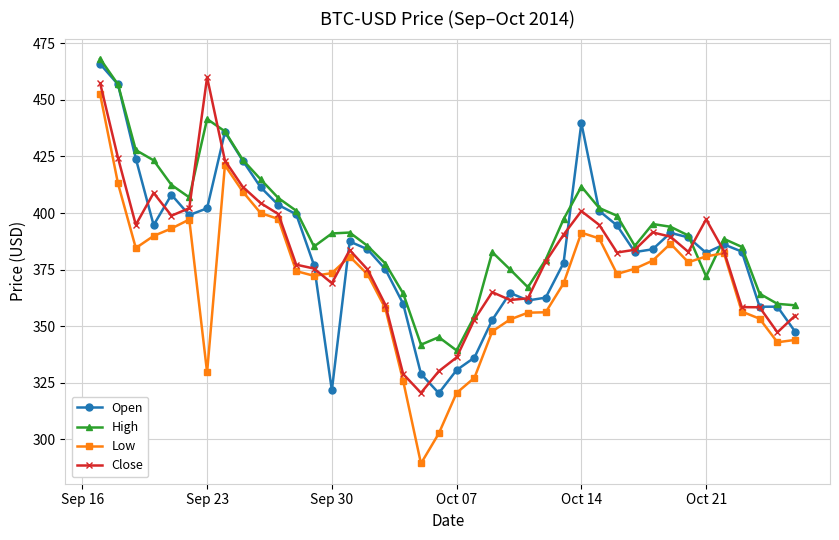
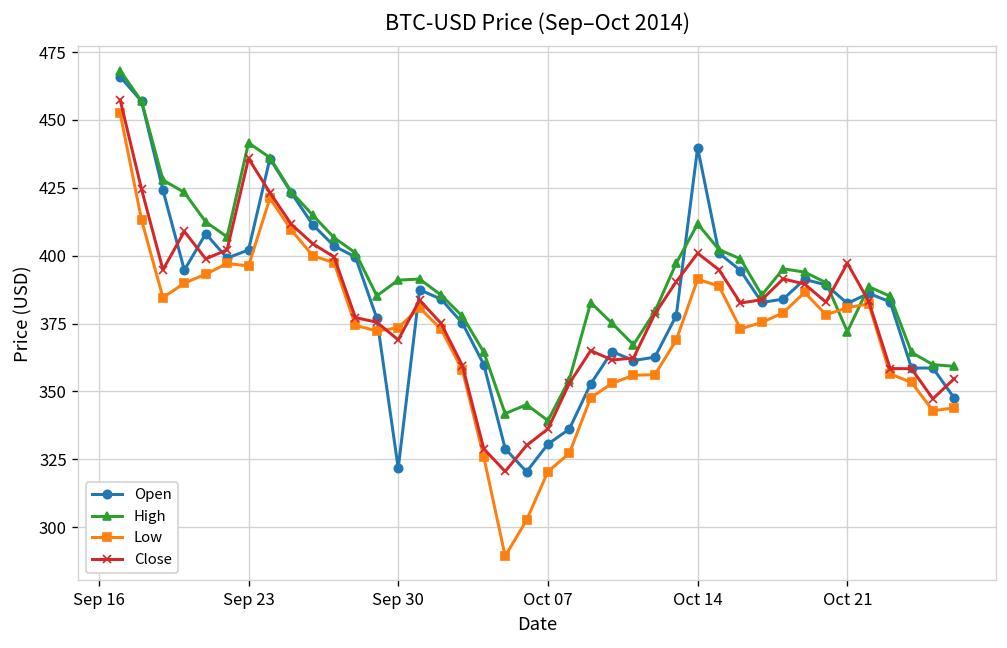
Low, Sep 23: 330 -> 396
Close, Sep 23: 460 -> 436
